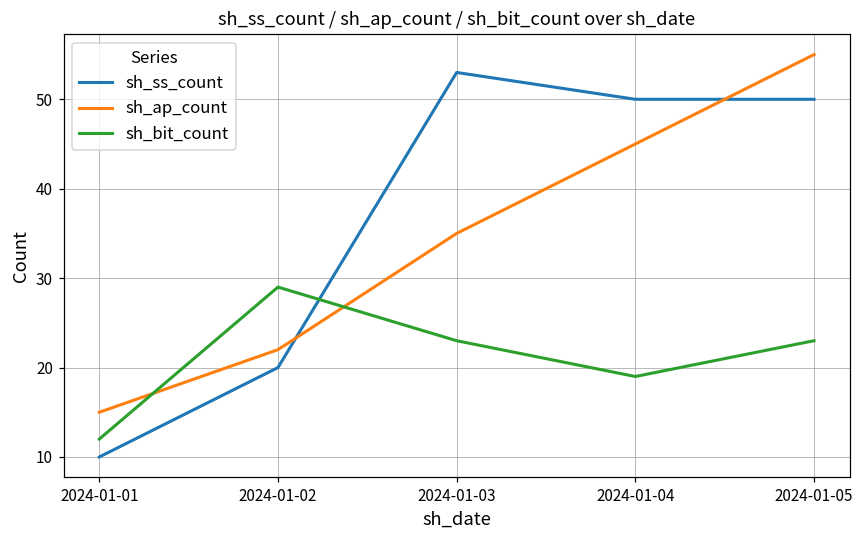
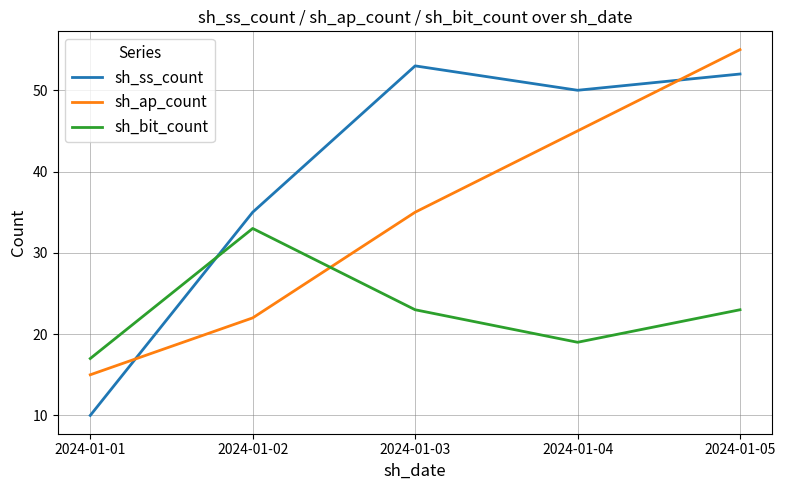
sh_bit_count, 2024-01-01: 12 -> 17
sh_ss_count, 2024-01-02: 20 -> 35
sh_bit_count, 2024-01-02: 29 -> 33
sh_ss_count, 2024-01-05: 50 -> 52
